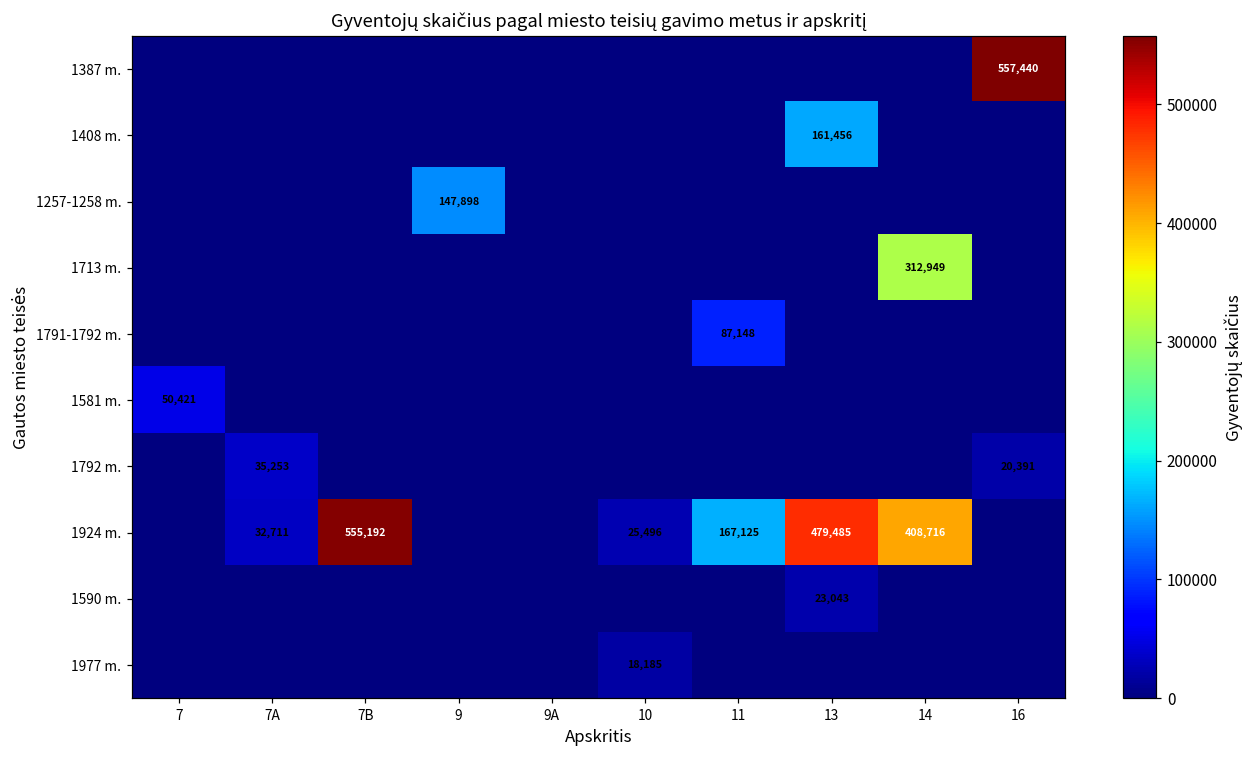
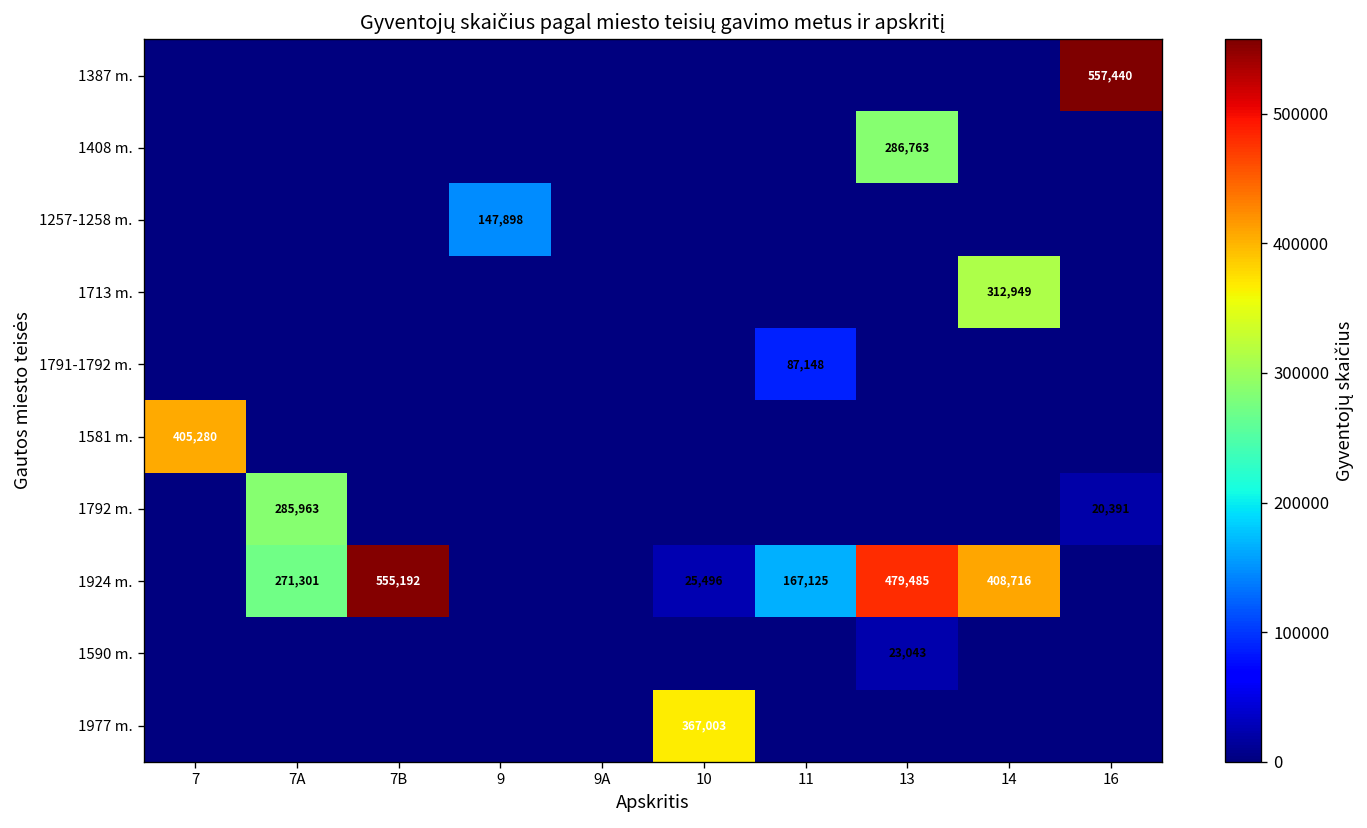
1408 m., 13: 161,456 -> 286,763
1581 m., 7: 50,421 -> 405,280
1792 m., 7A: 35,253 -> 285,963
1924 m., 7A: 32,711 -> 271,301
1977 m., 10: 18,185 -> 367,003
